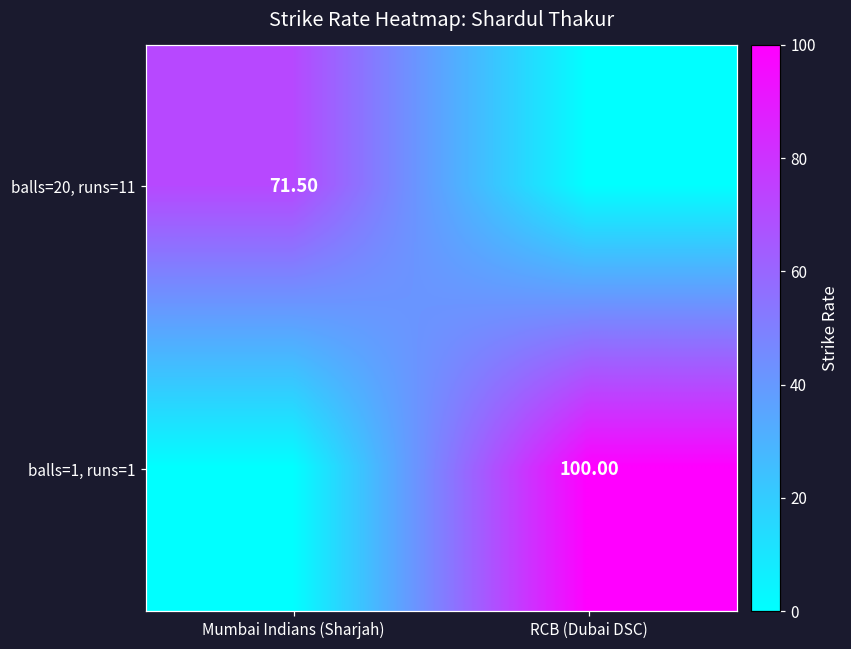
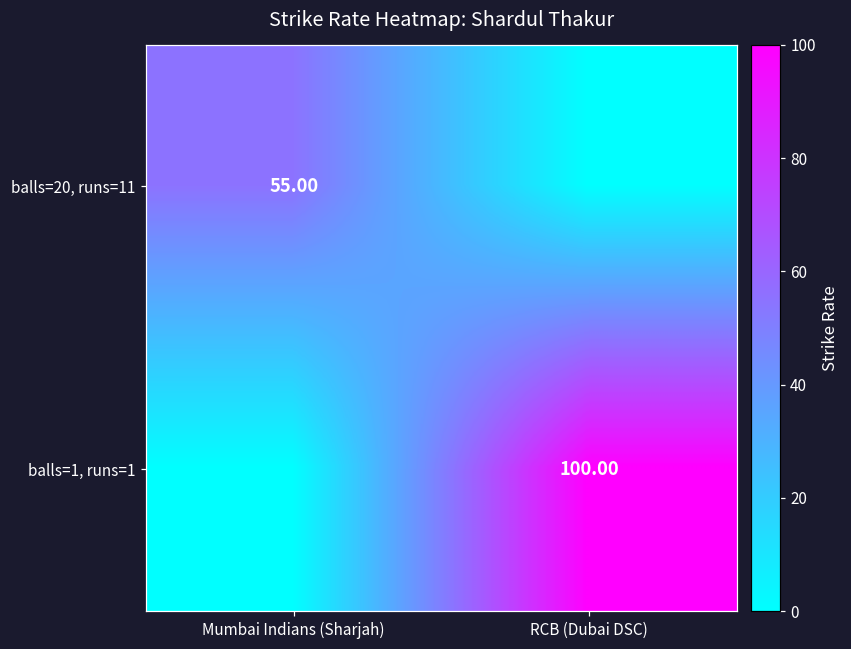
balls=20, runs=11, Mumbai Indians (Sharjah): 71.50 -> 55.00
